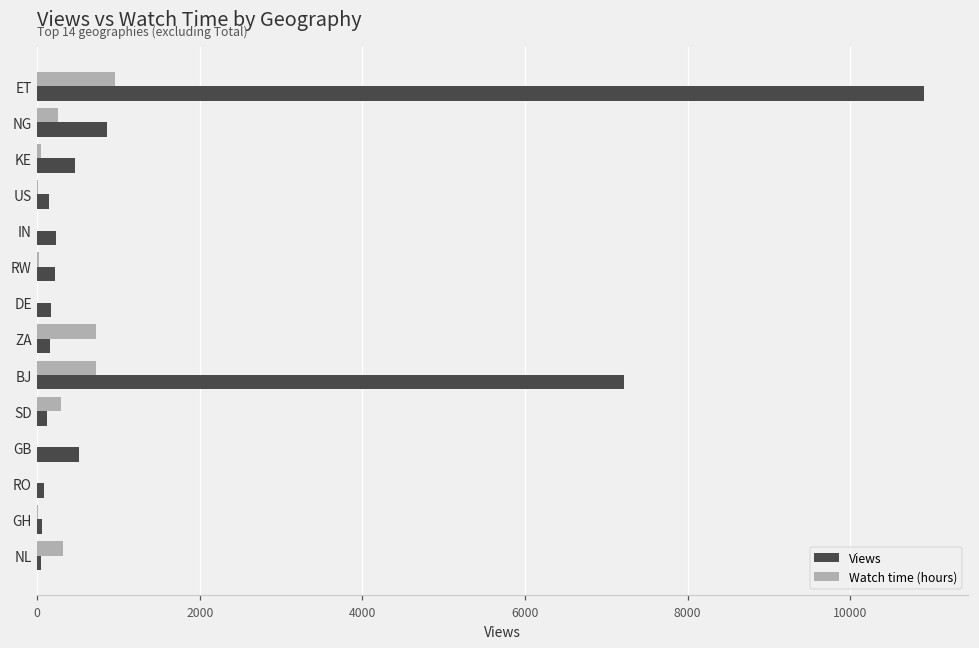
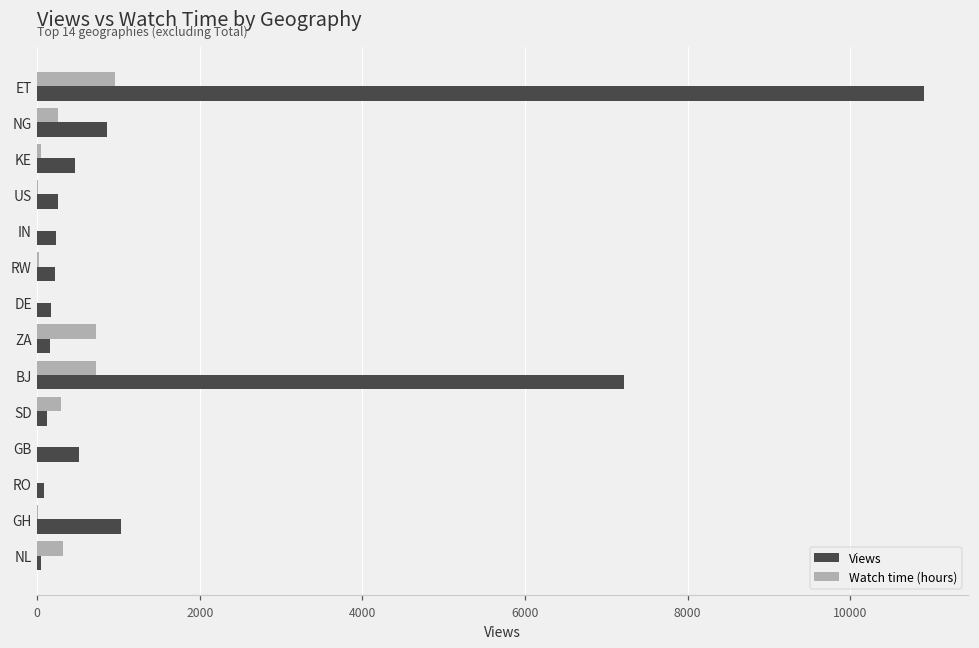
Views, US: 100 -> 300
Views, GH: 100 -> 1000
